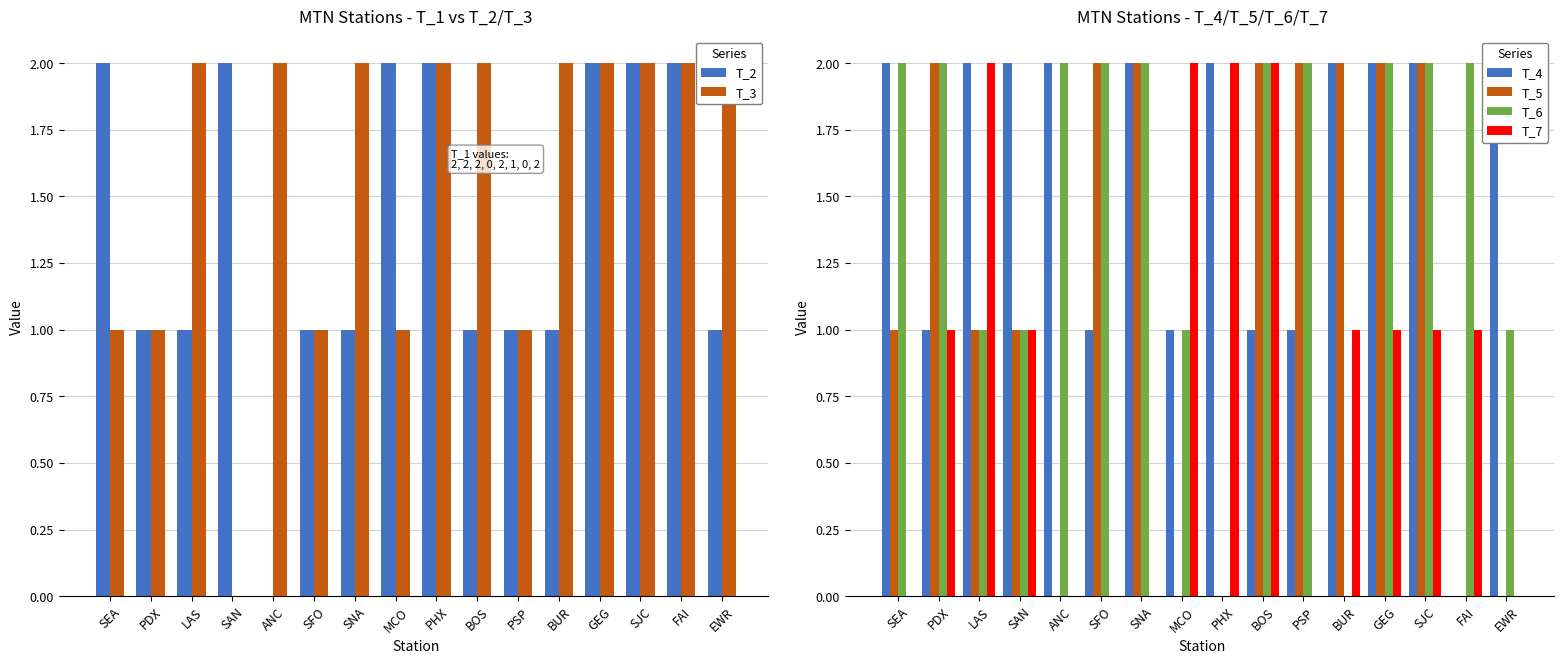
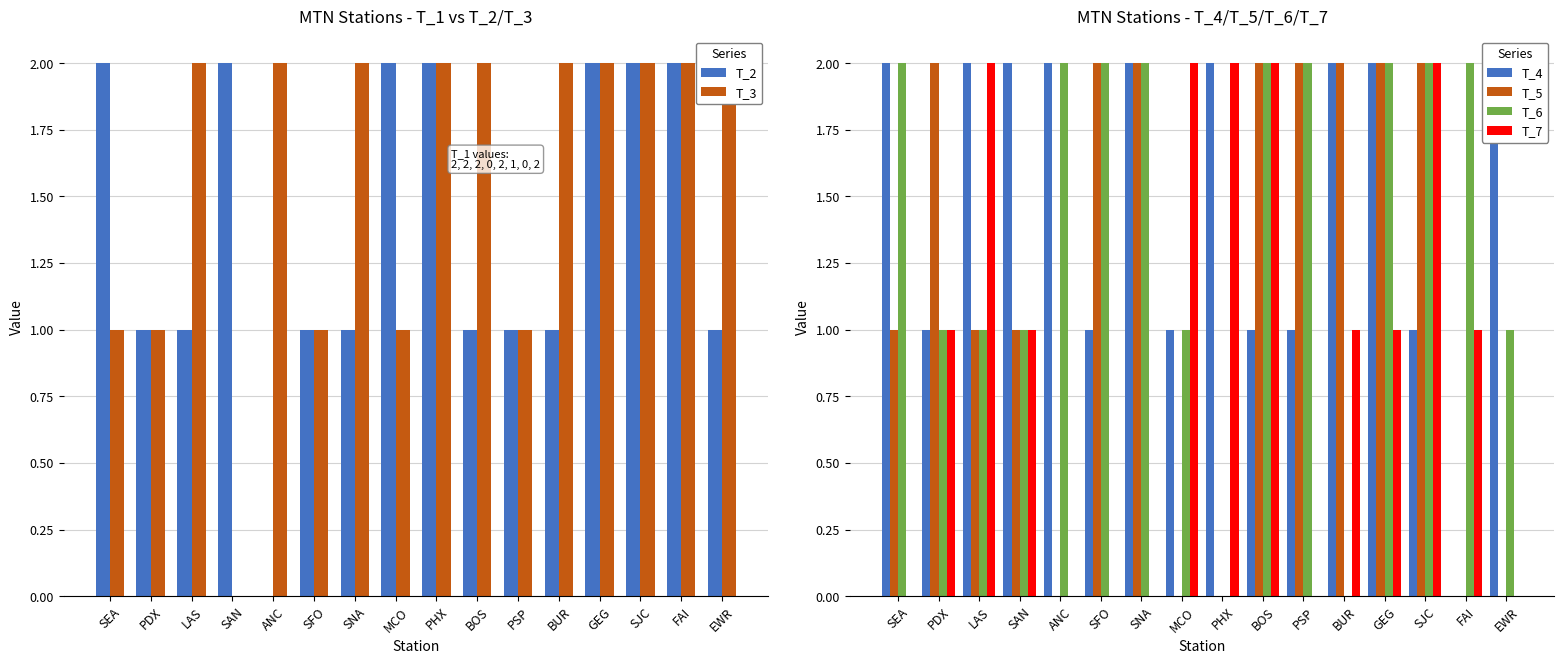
MTN Stations - T_4/T_5/T_6/T_7, T_6, PDX: 2 -> 1
MTN Stations - T_4/T_5/T_6/T_7, T_4, SJC: 2 -> 1
MTN Stations - T_4/T_5/T_6/T_7, T_7, SJC: 1 -> 2
